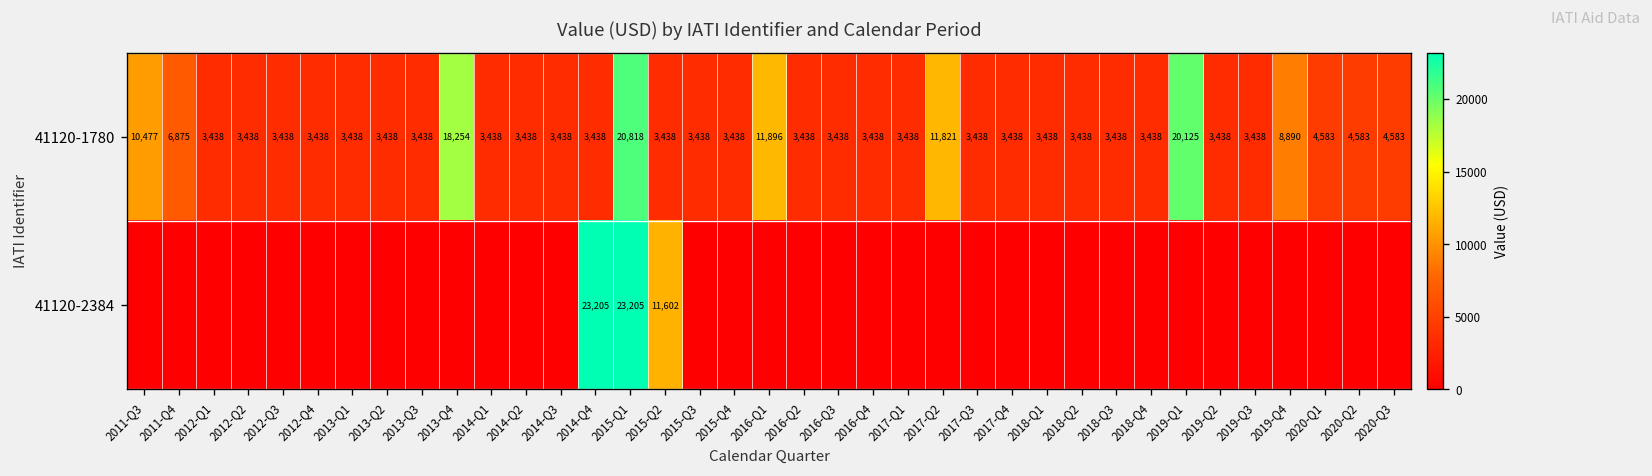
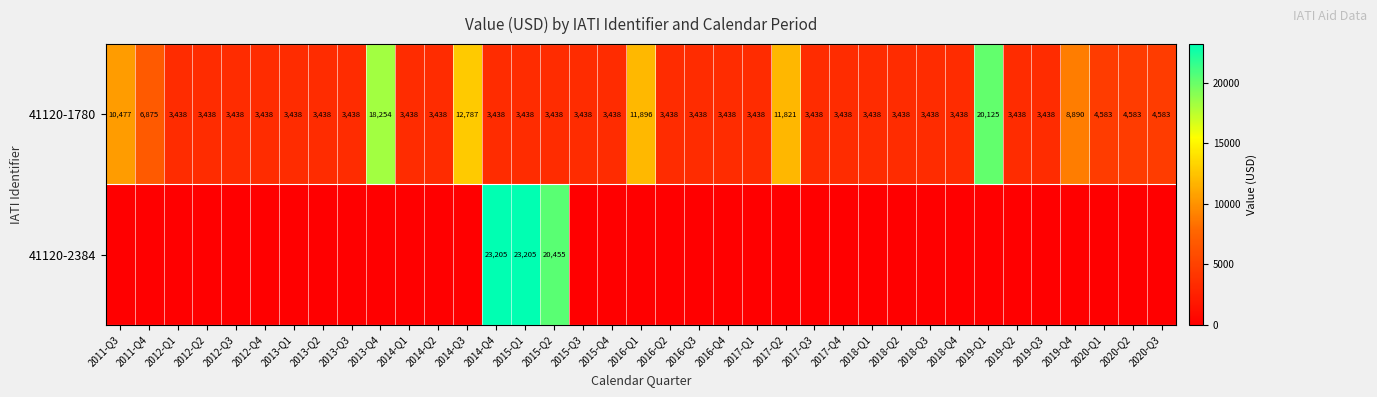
41120-1780, 2014-Q3: 3,438 -> 12,787
41120-1780, 2015-Q1: 20,818 -> 3,438
41120-2384, 2015-Q2: 11,602 -> 20,455
